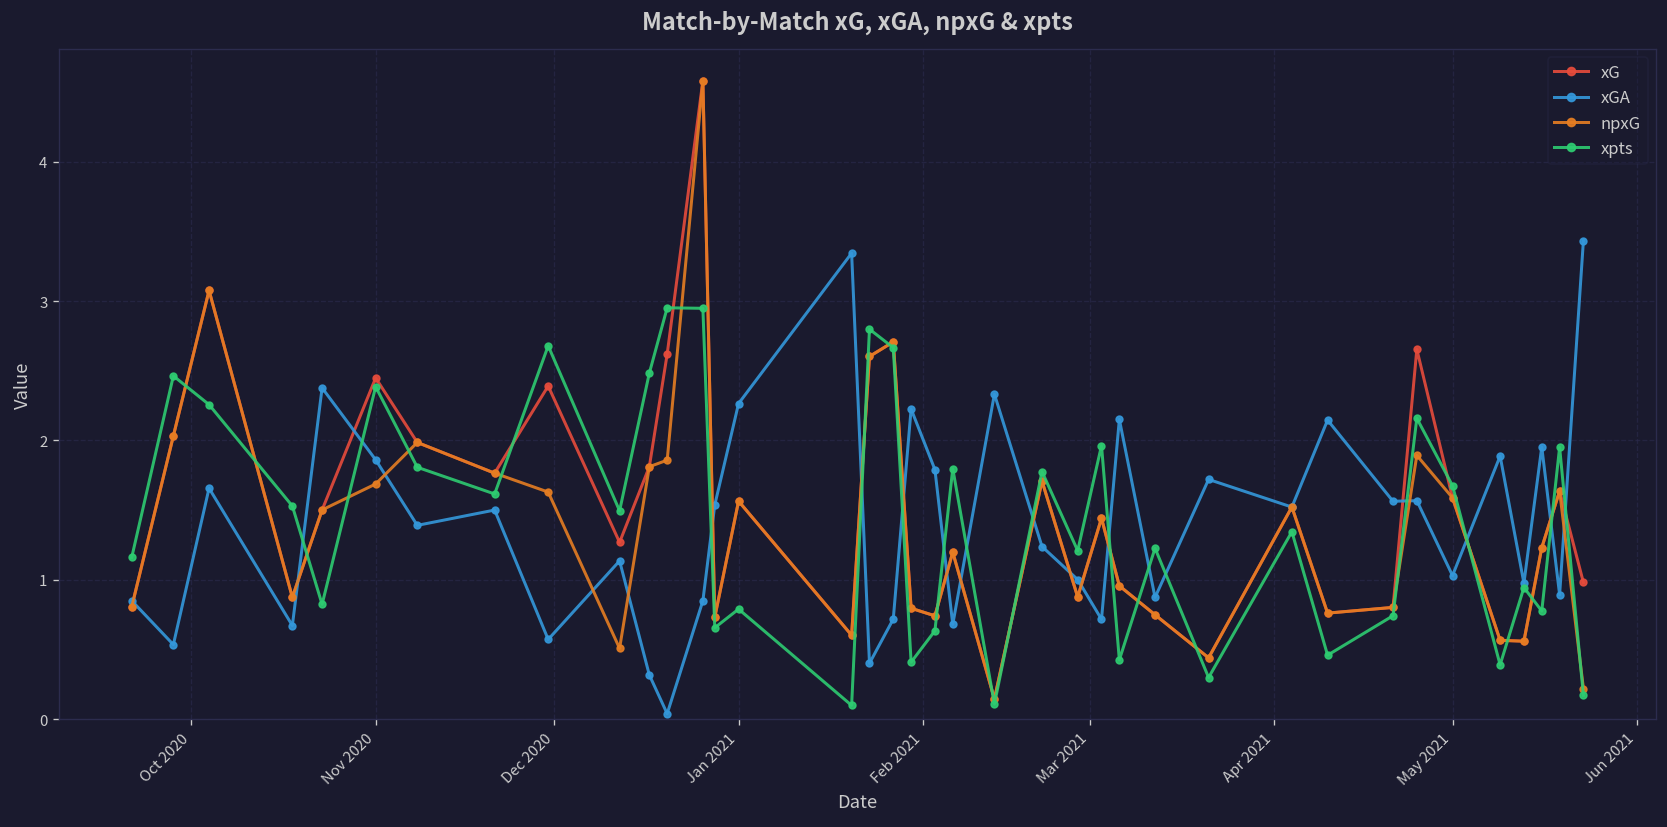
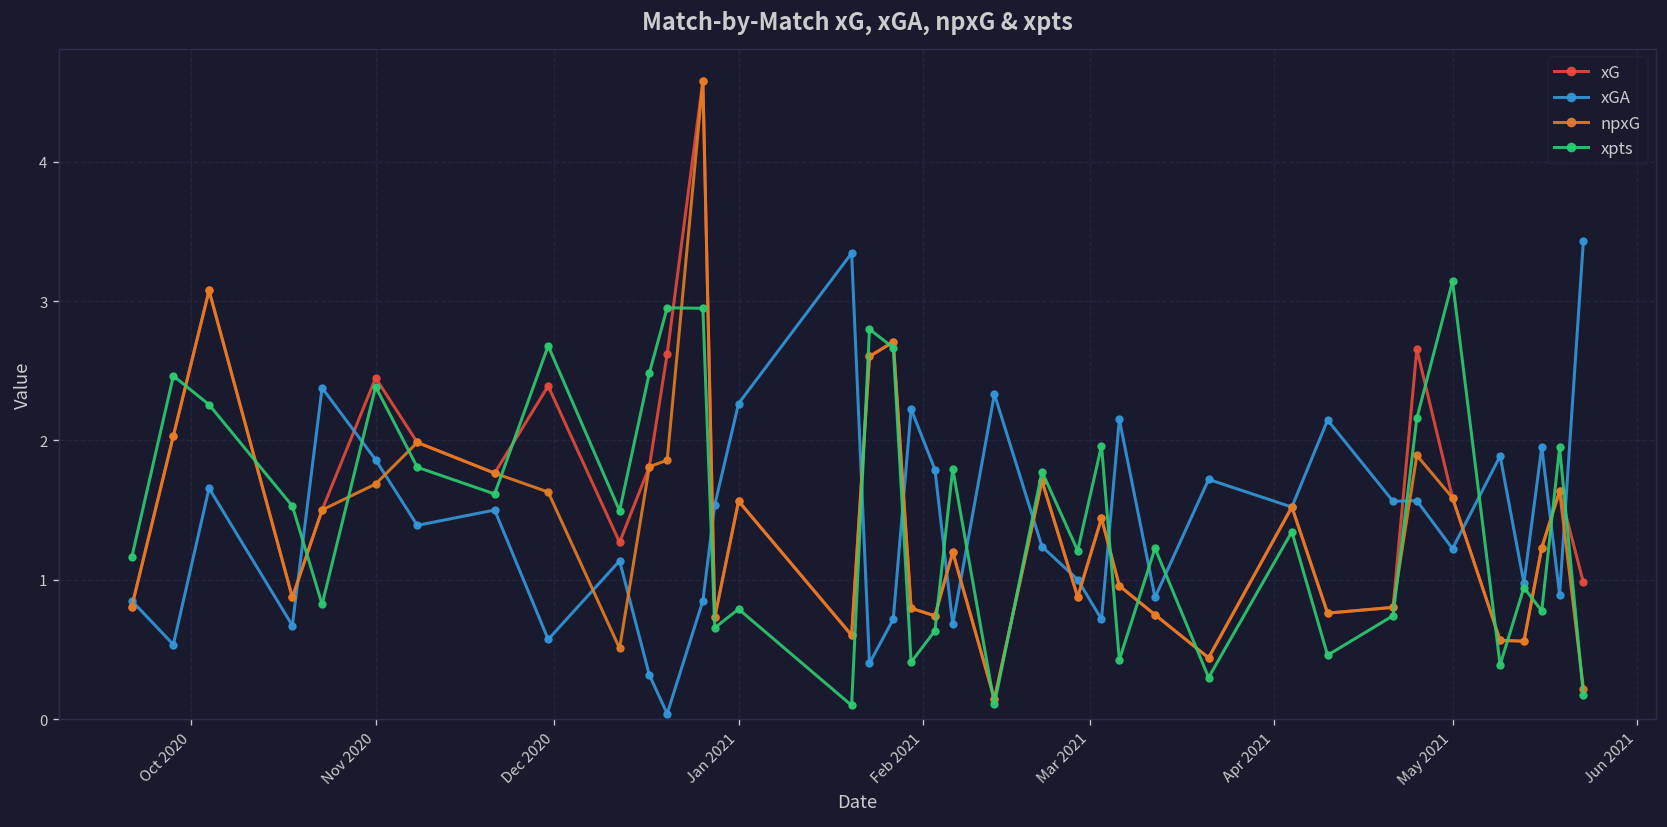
xGA, May 2021: 1.03 -> 1.22
xpts, May 2021: 1.67 -> 3.14
